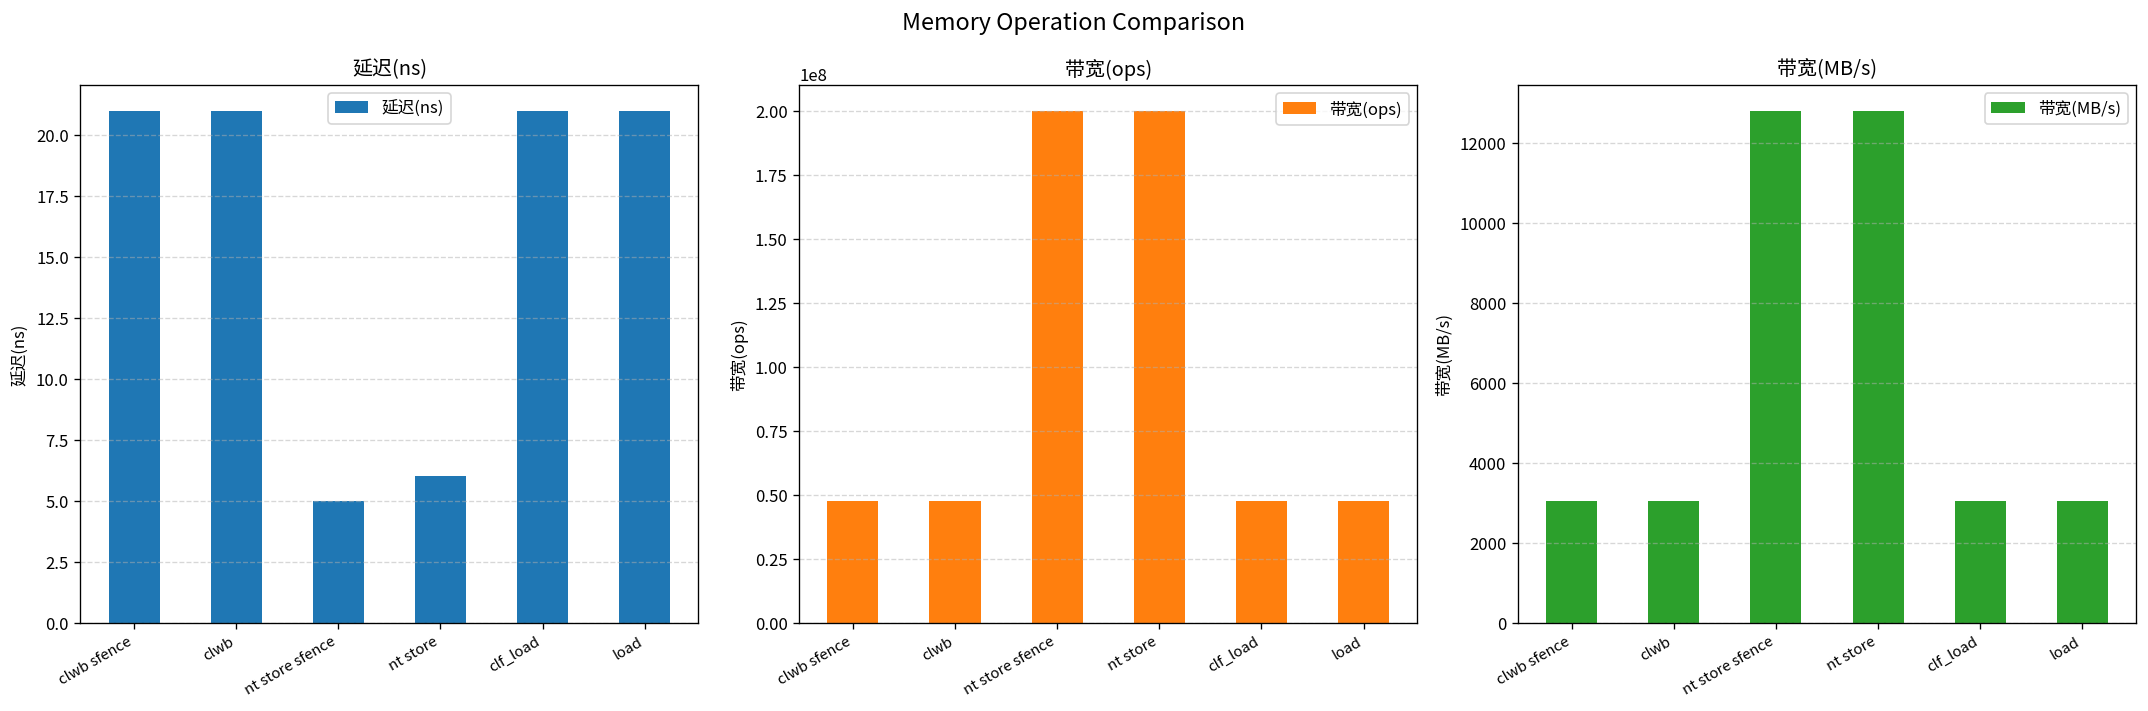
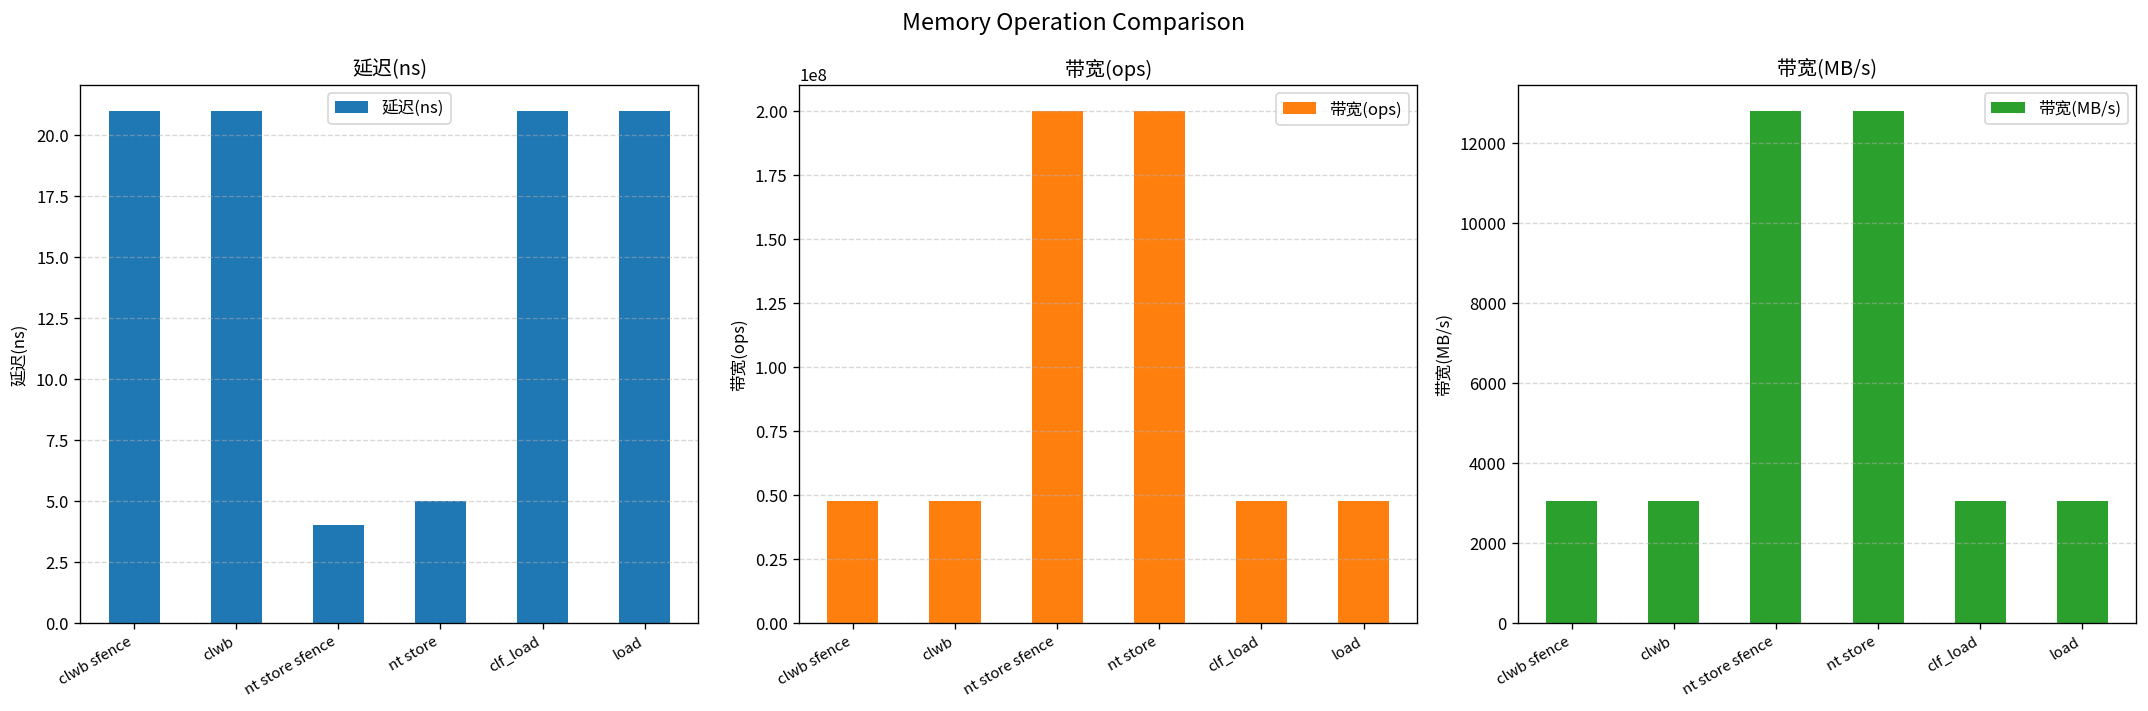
延迟(ns), nt store sfence: 5 -> 4
延迟(ns), nt store: 6 -> 5
